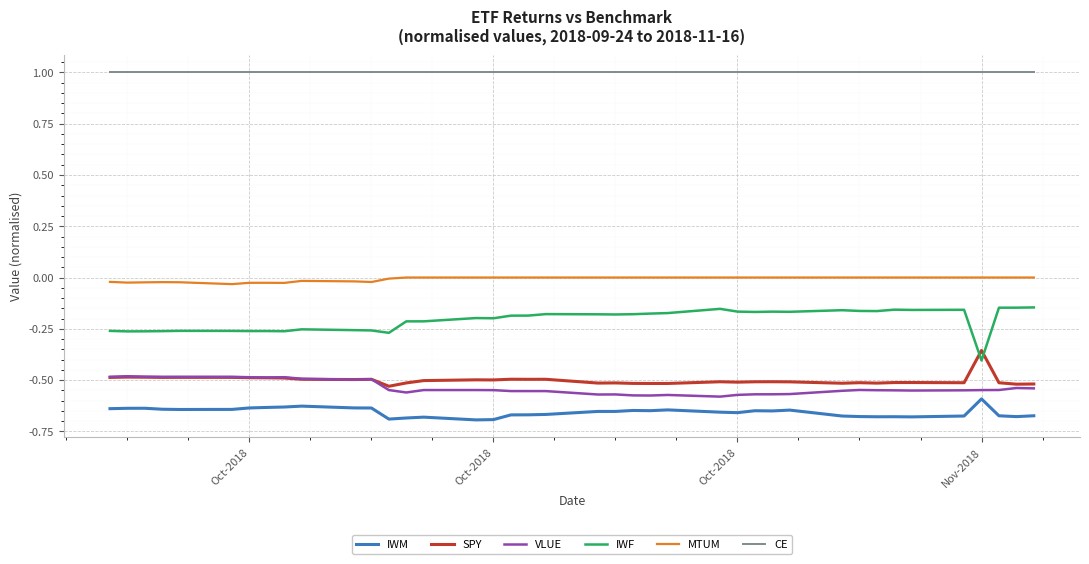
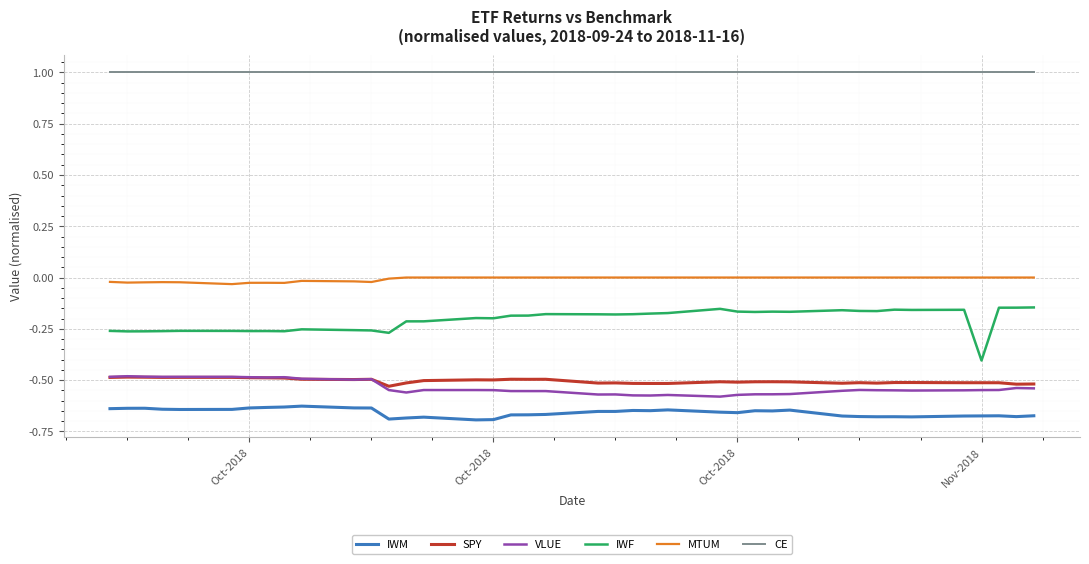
IWM, Nov-2018: -0.59 -> -0.68
SPY, Nov-2018: -0.36 -> -0.51
